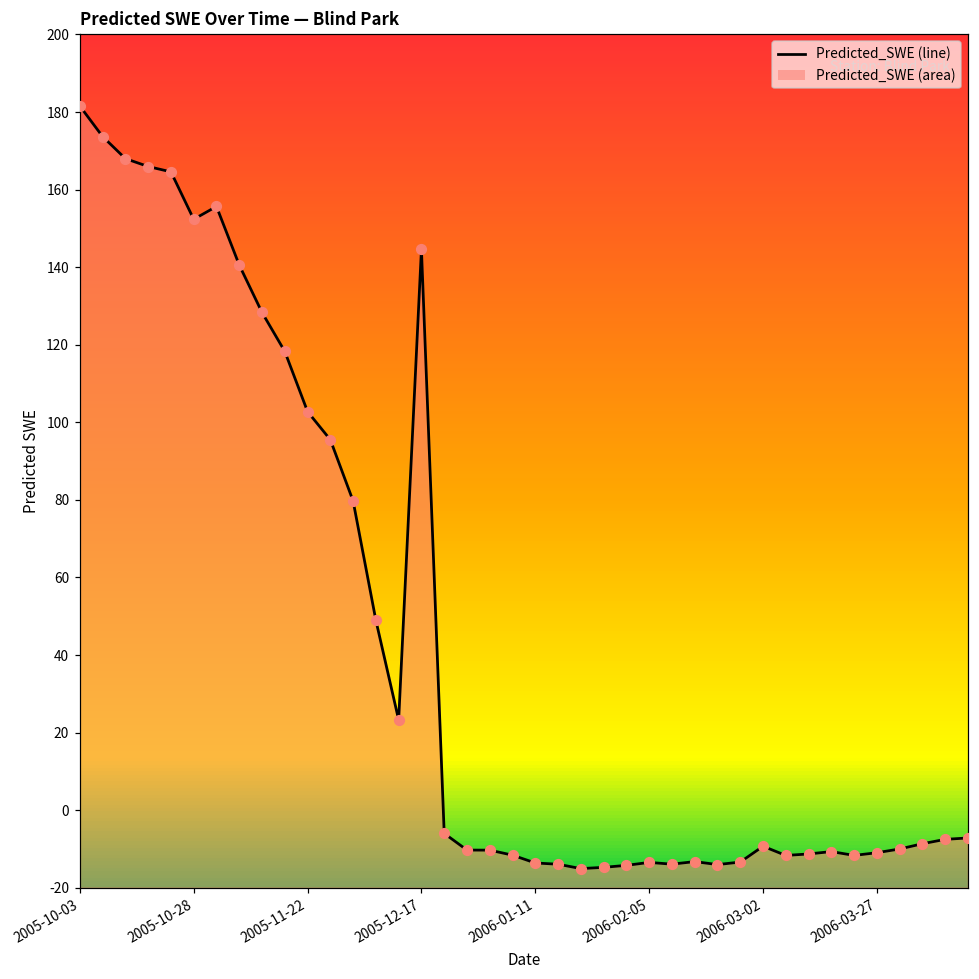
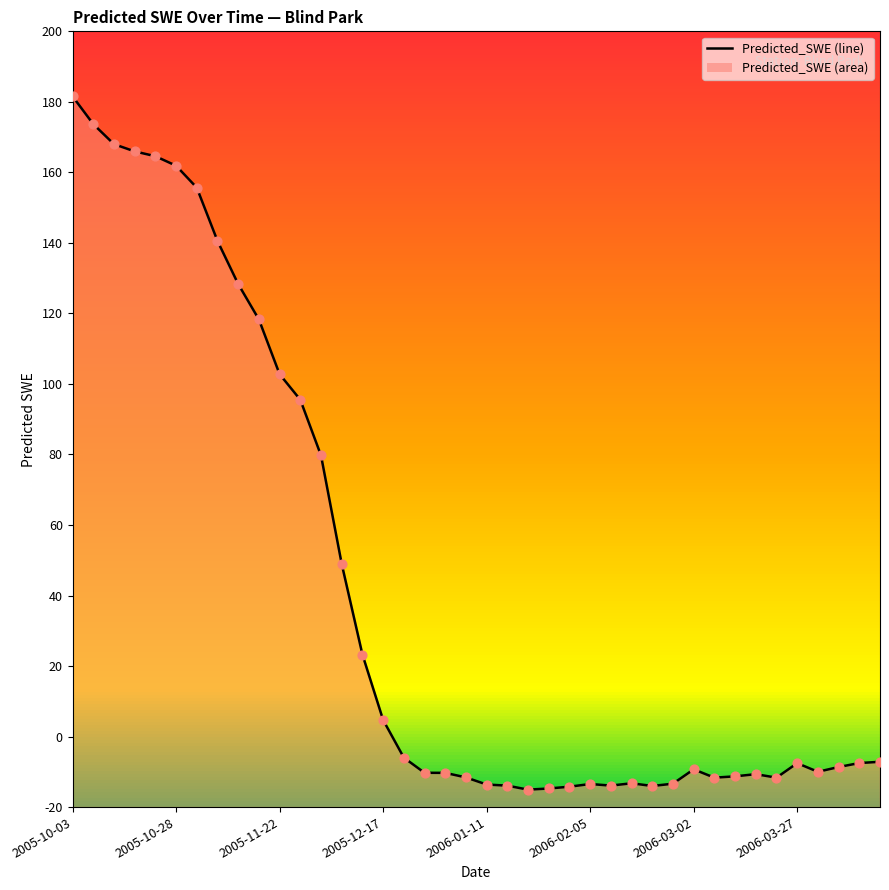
2005-10-28: 152 -> 162
2005-12-17: 145 -> 5
2006-03-27: -11 -> -8
